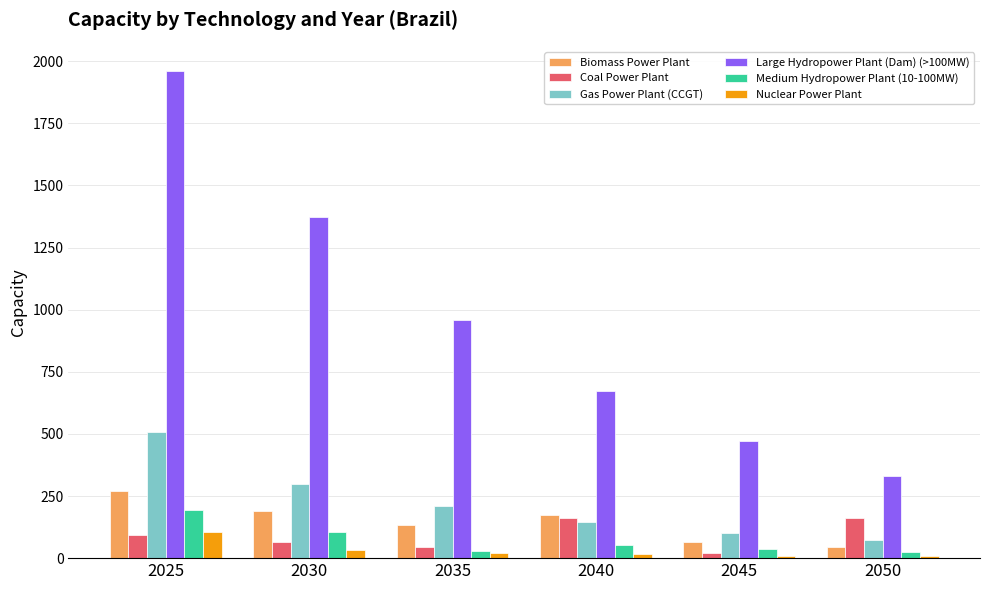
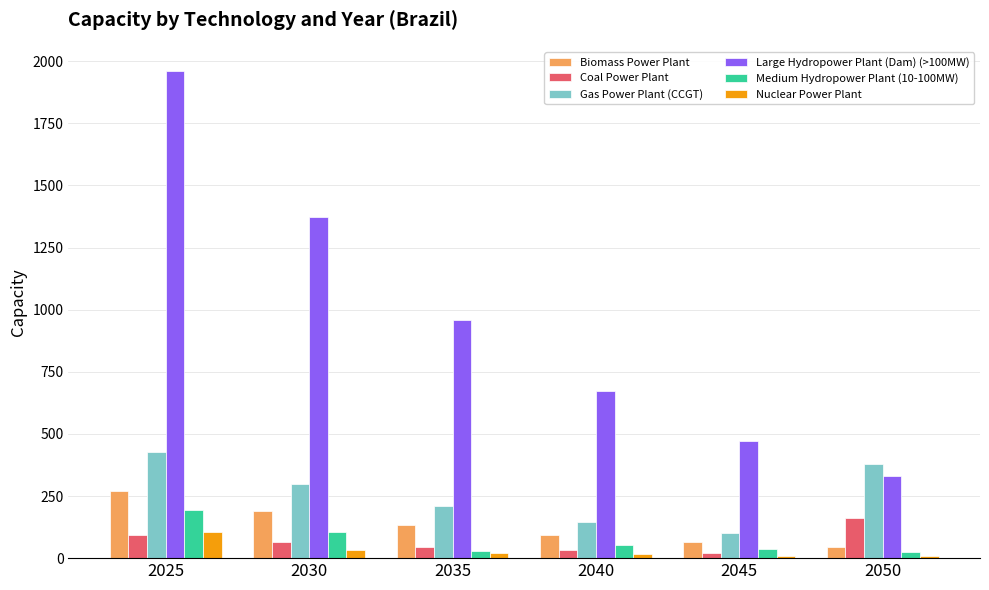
Gas Power Plant (CCGT), 2025: 510 -> 430
Biomass Power Plant, 2040: 170 -> 90
Coal Power Plant, 2040: 160 -> 30
Gas Power Plant (CCGT), 2050: 70 -> 380
